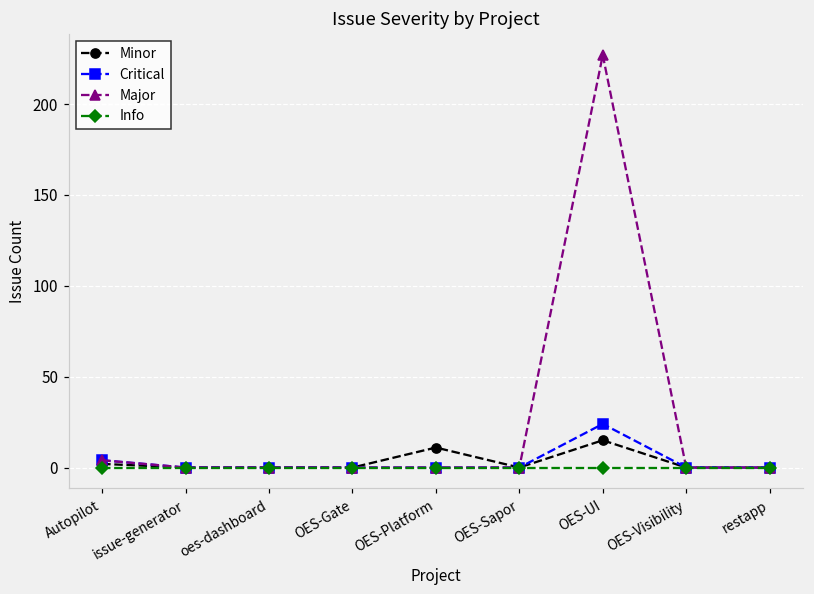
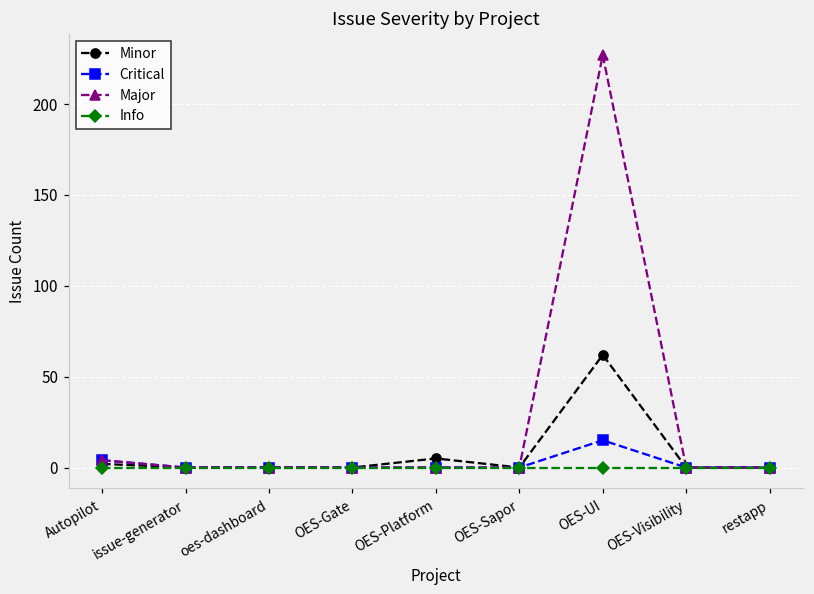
Minor, OES-Platform: 11 -> 5
Minor, OES-UI: 15 -> 62
Critical, OES-UI: 24 -> 15
